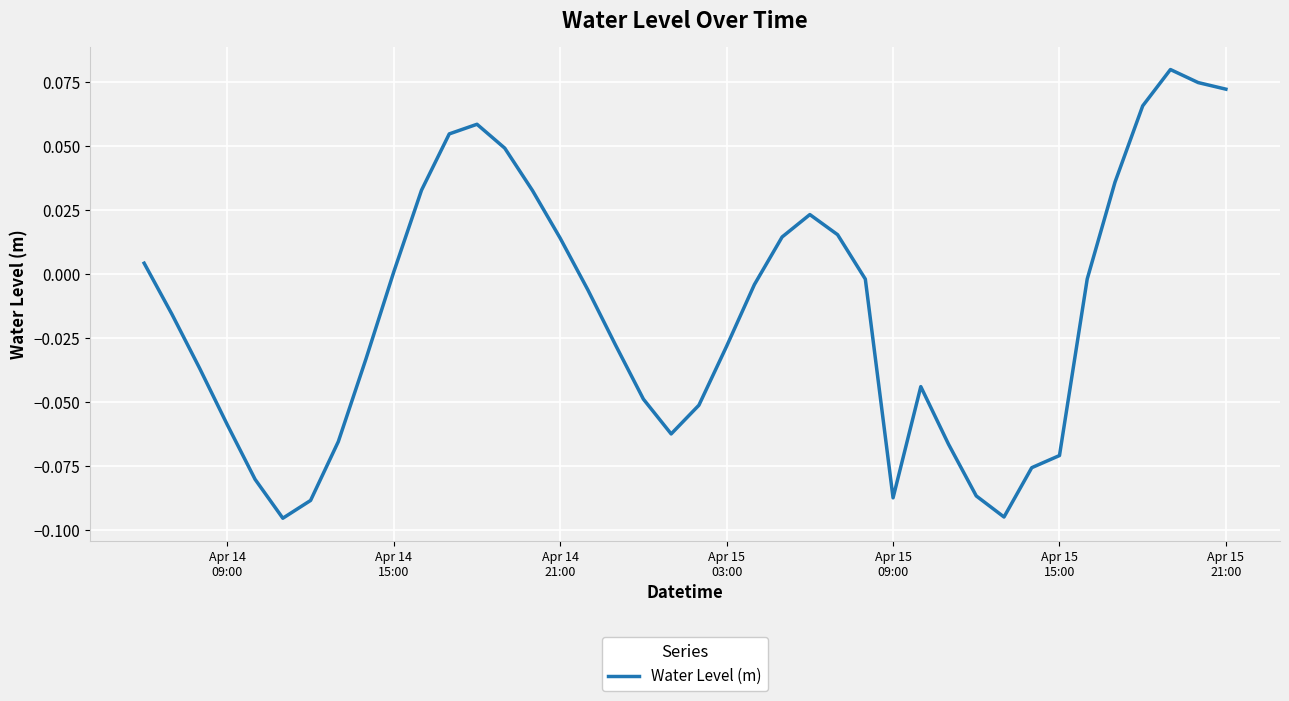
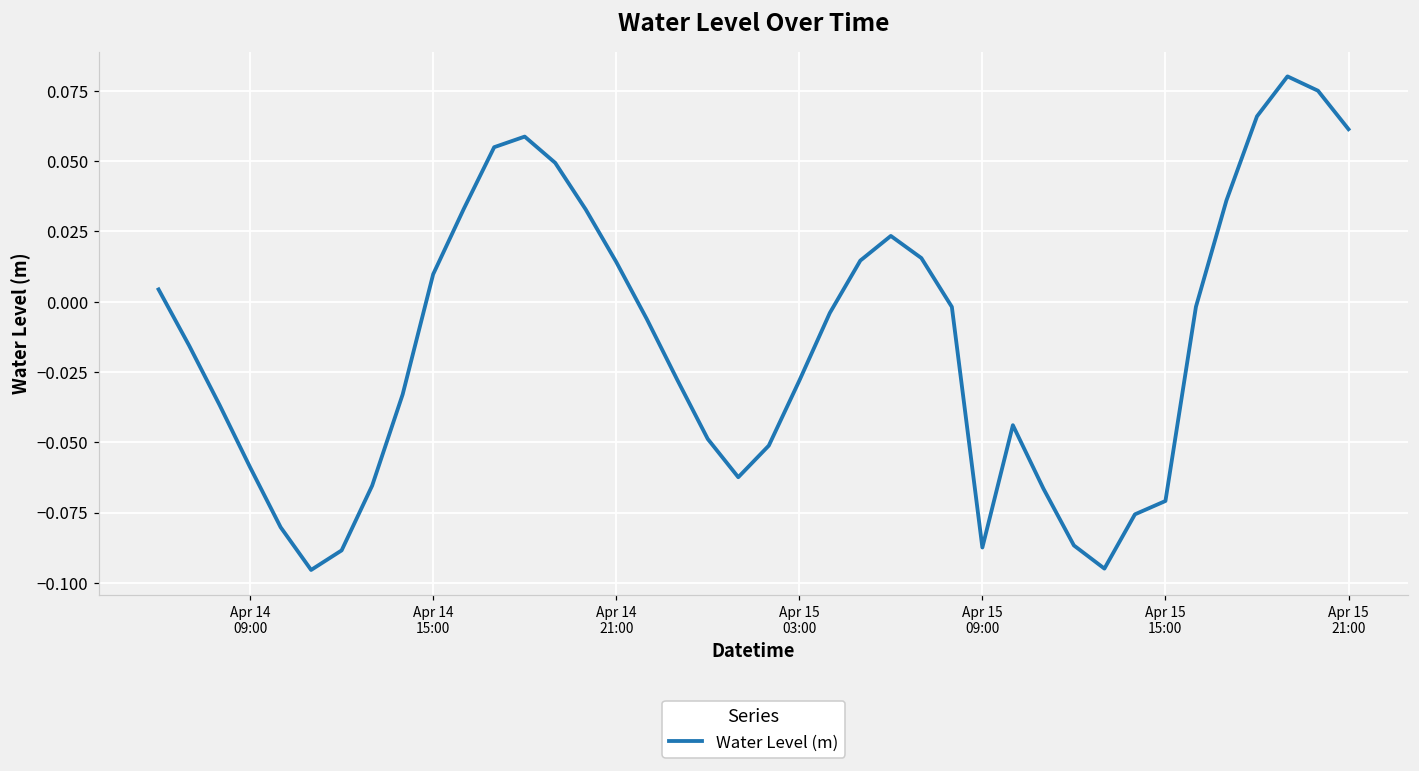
Apr 14 15:00: 0.001 -> 0.010
Apr 15 21:00: 0.072 -> 0.061
